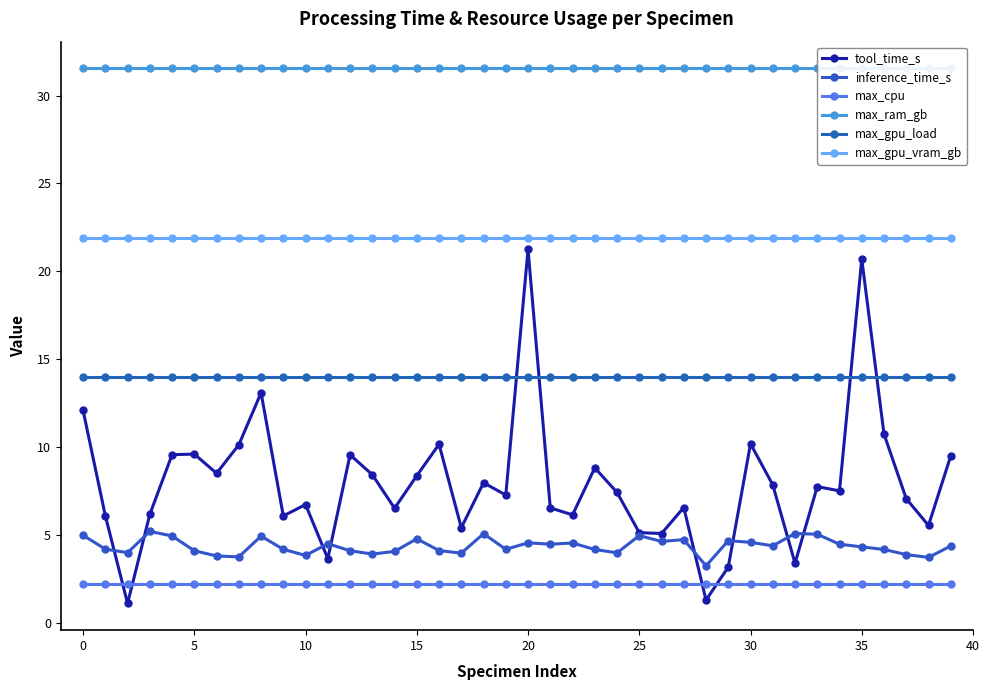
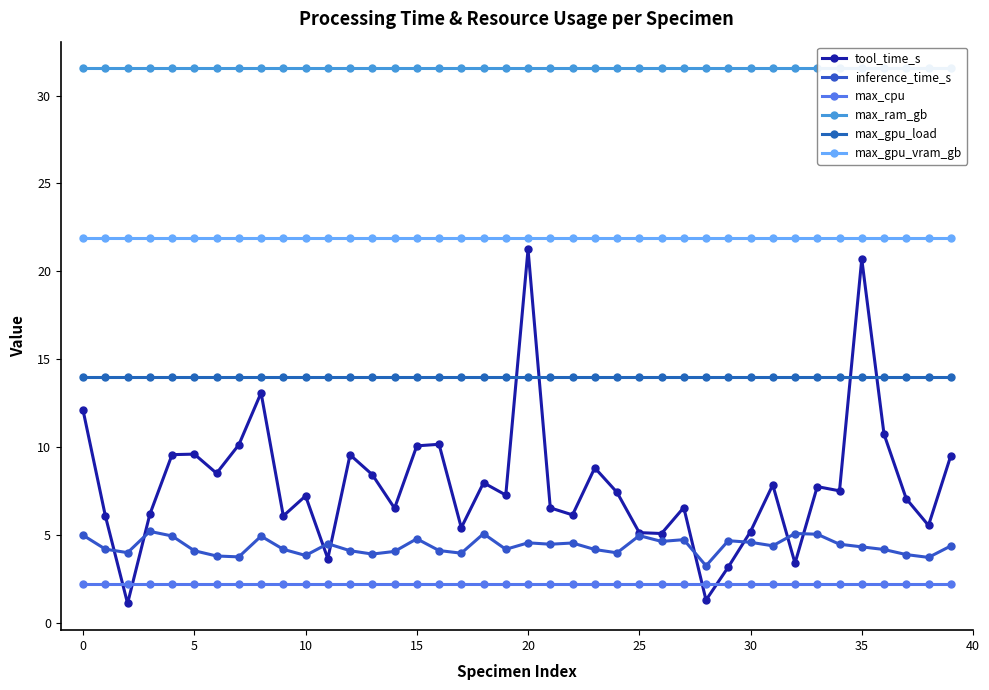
tool_time_s, 10: 6.7 -> 7.2
tool_time_s, 15: 8.4 -> 10.1
tool_time_s, 30: 10.2 -> 5.2
